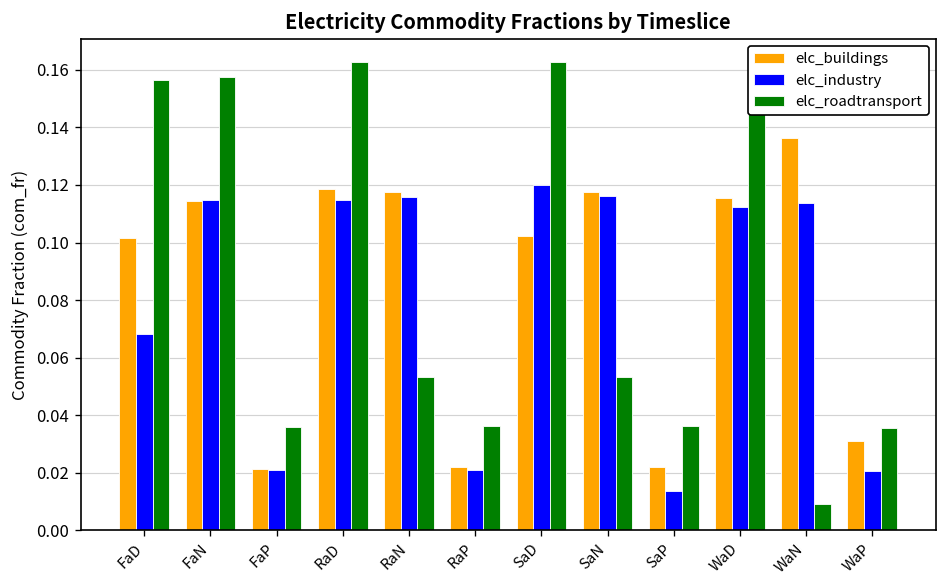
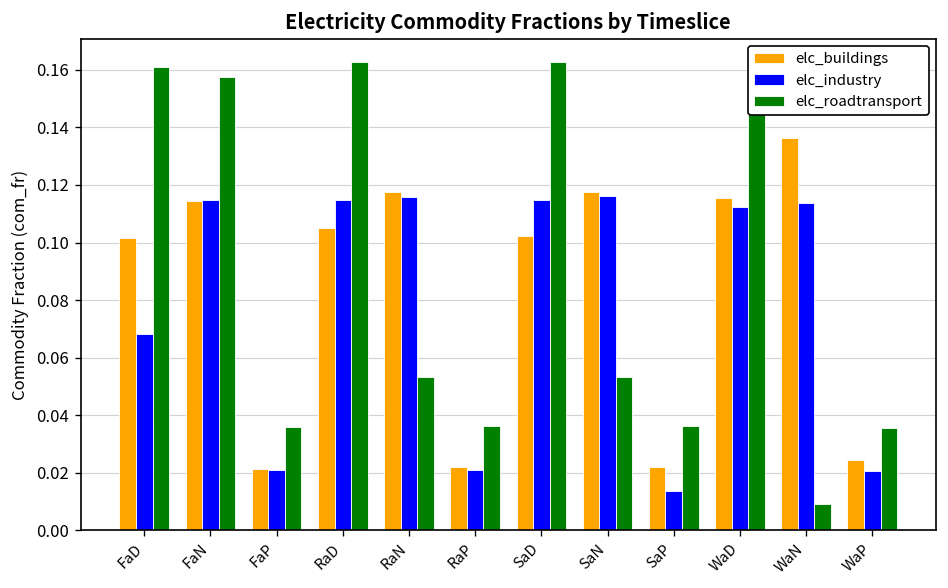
elc_roadtransport, FaD: 0.157 -> 0.161
elc_buildings, RaD: 0.119 -> 0.105
elc_industry, SaD: 0.120 -> 0.115
elc_buildings, WaP: 0.031 -> 0.025
